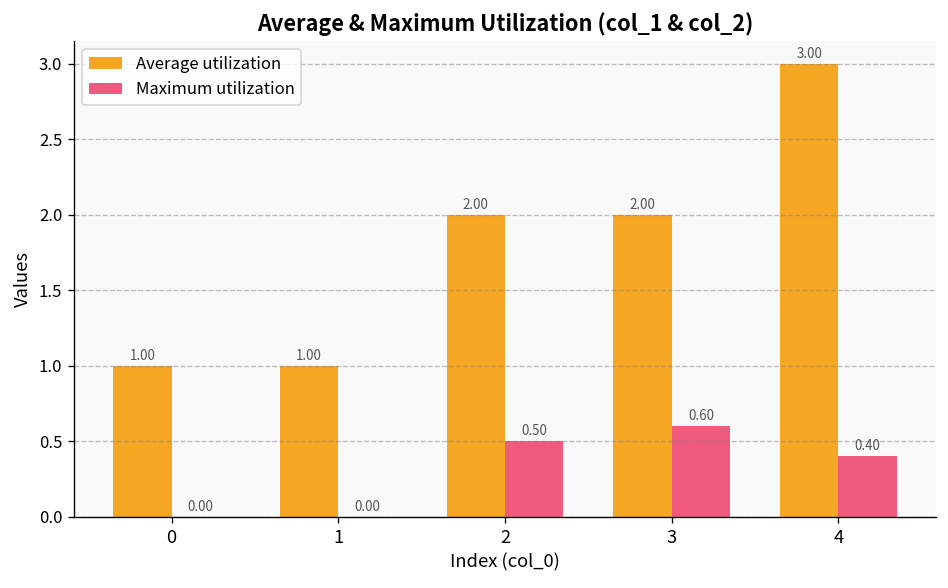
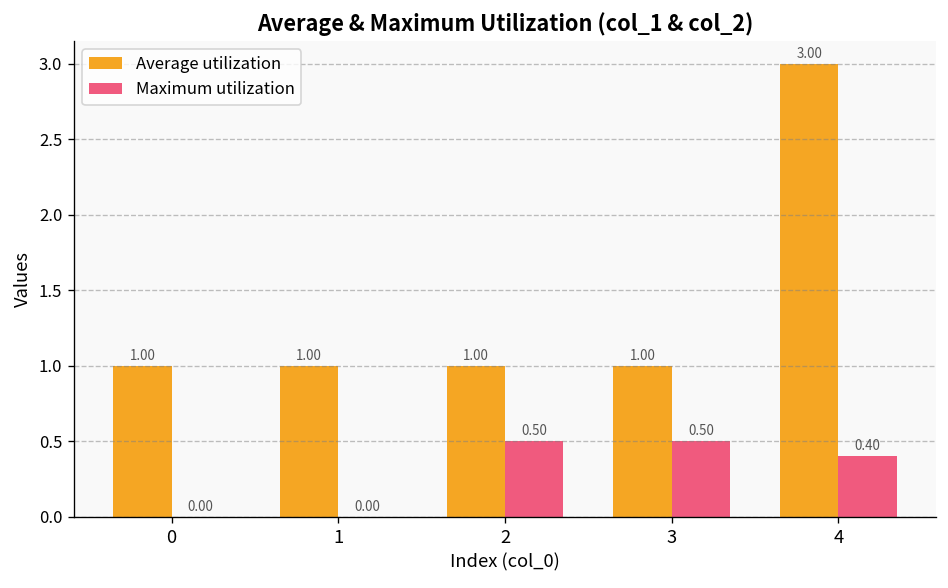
Average utilization, 2: 2.00 -> 1.00
Average utilization, 3: 2.00 -> 1.00
Maximum utilization, 3: 0.60 -> 0.50
